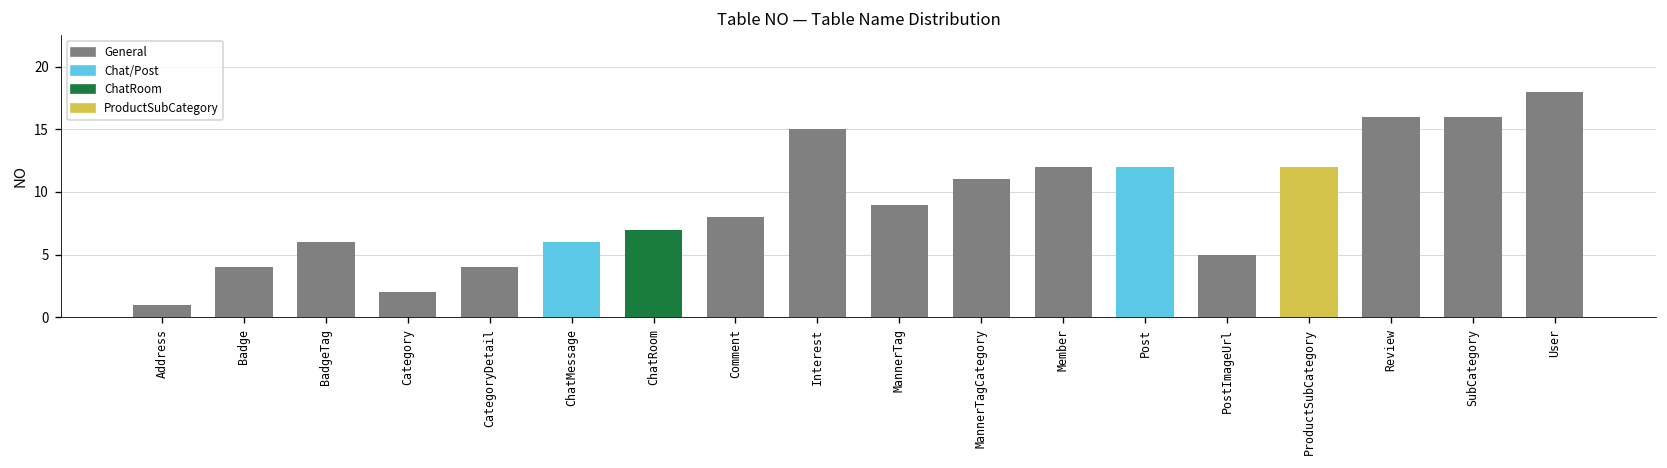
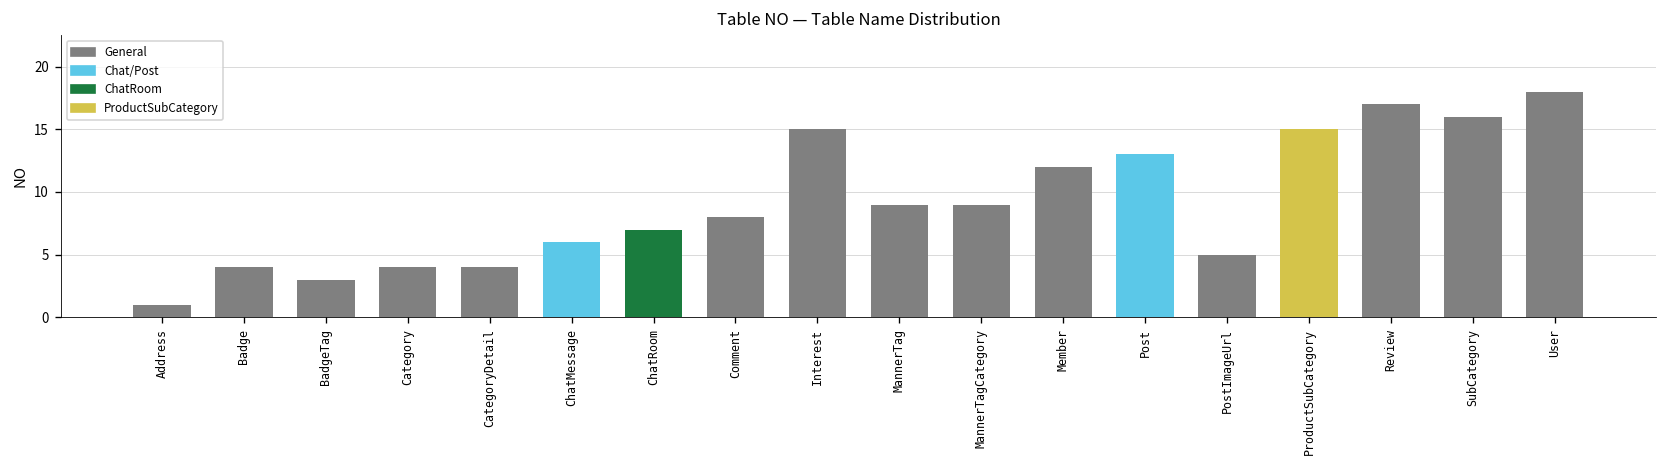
BadgeTag: 6 -> 3
Category: 2 -> 4
MannerTagCategory: 11 -> 9
Post: 12 -> 13
ProductSubCategory: 12 -> 15
Review: 16 -> 17
